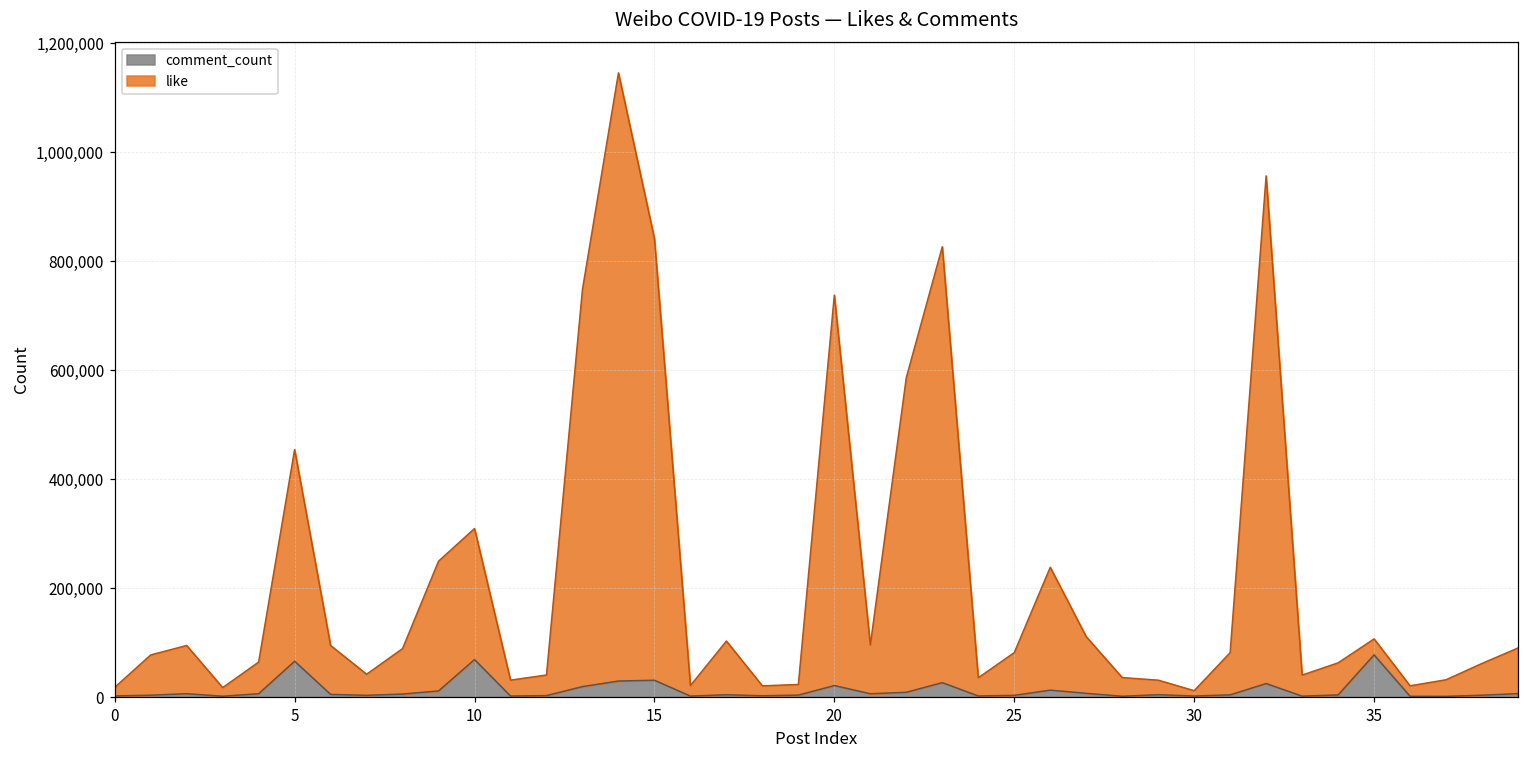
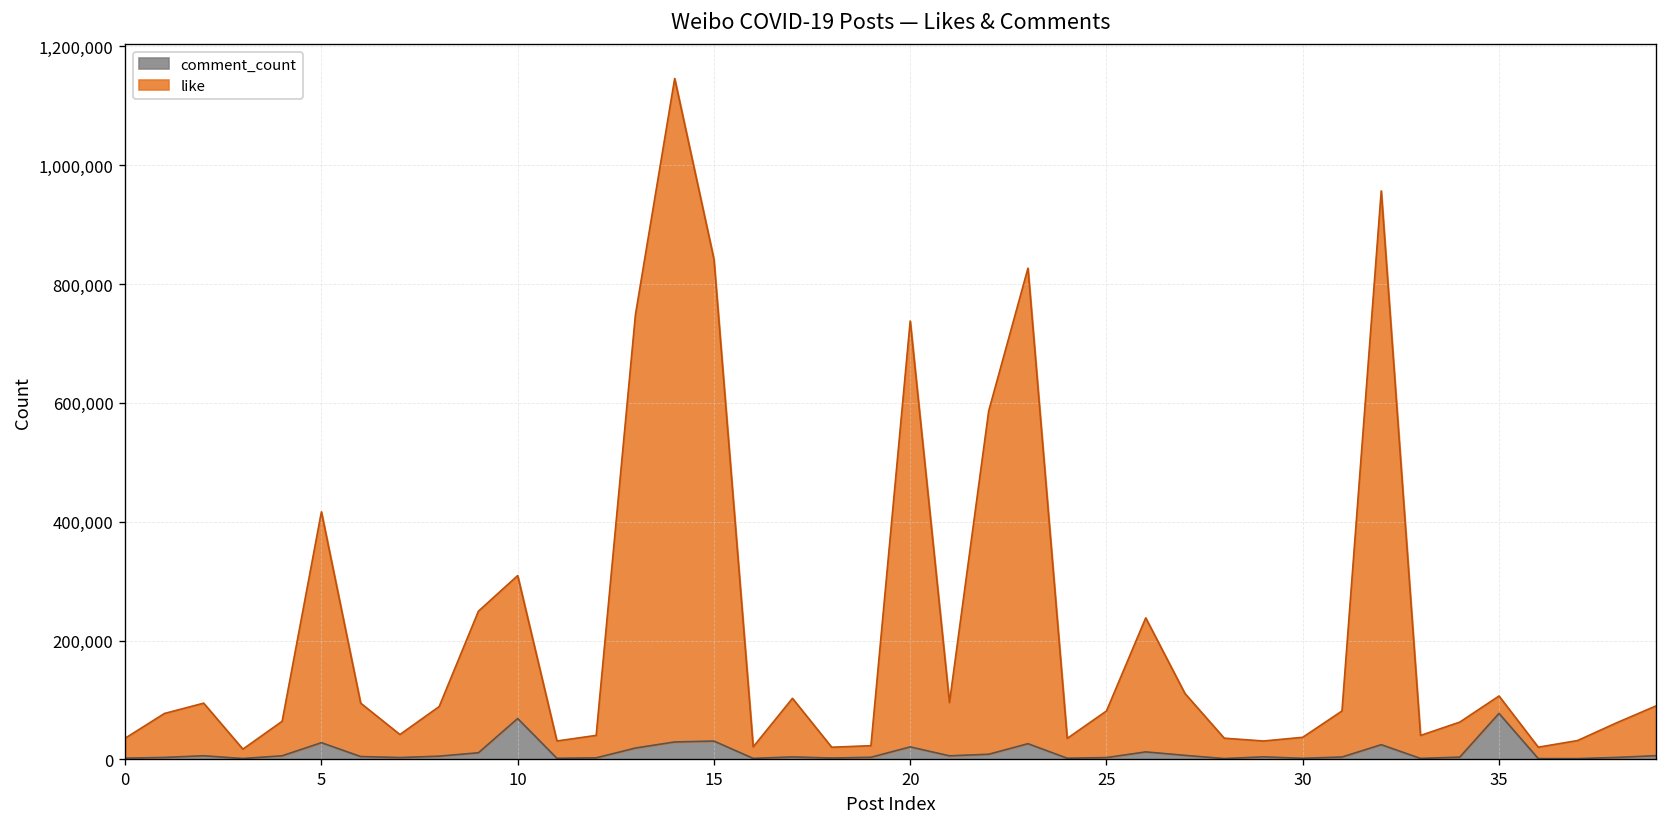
like, 0: 20,000 -> 30,000
comment_count, 5: 70,000 -> 30,000
like, 30: 10,000 -> 40,000
